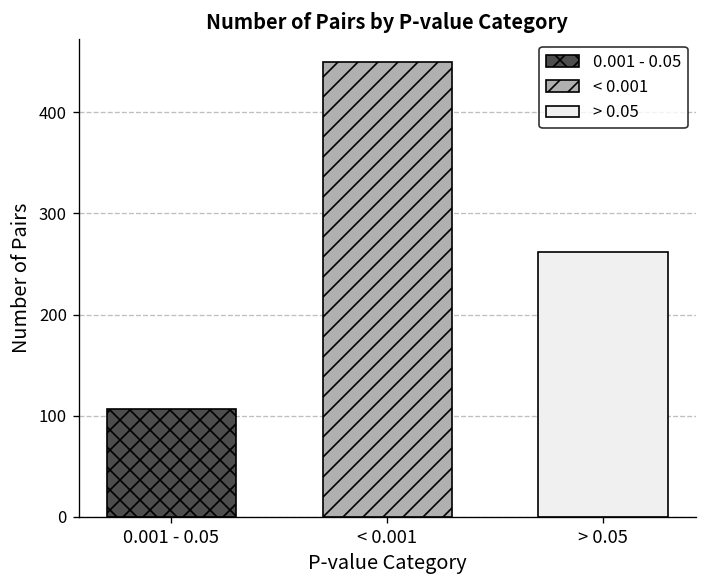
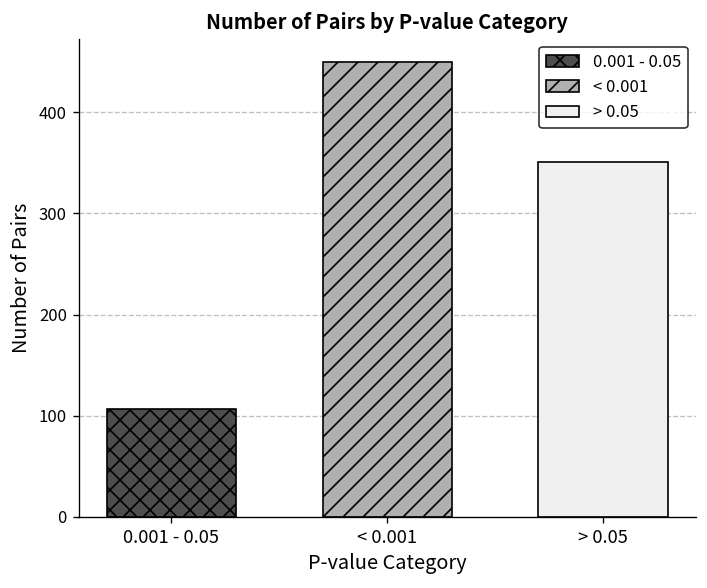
> 0.05: 260 -> 350
